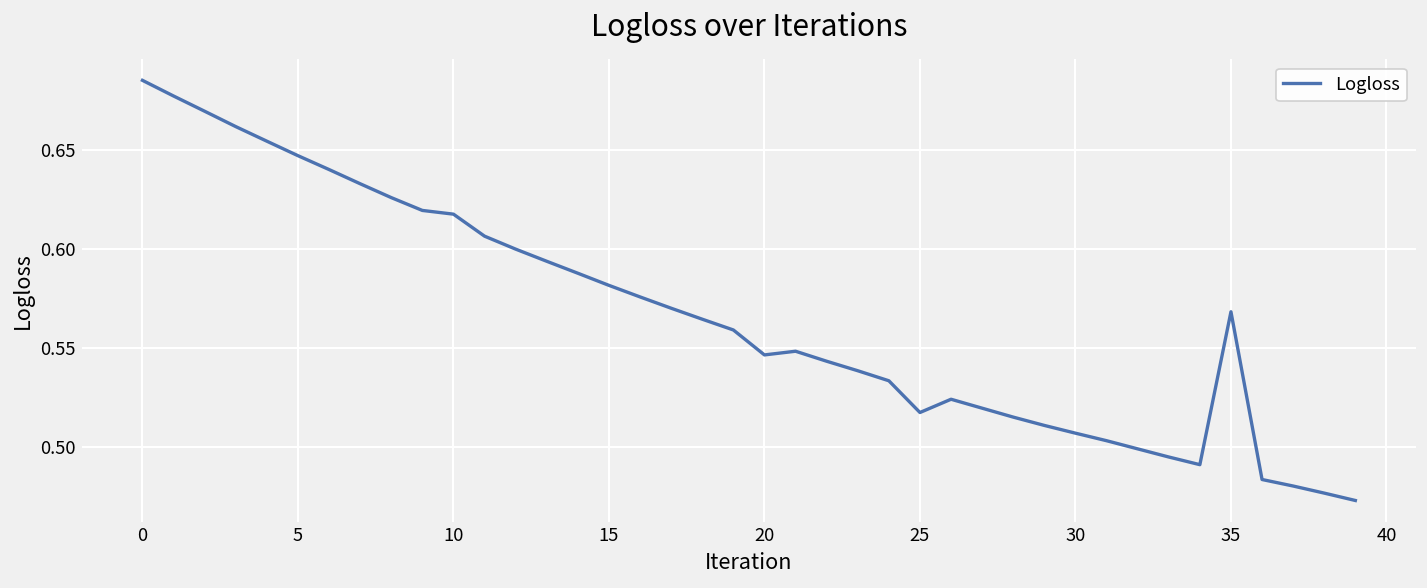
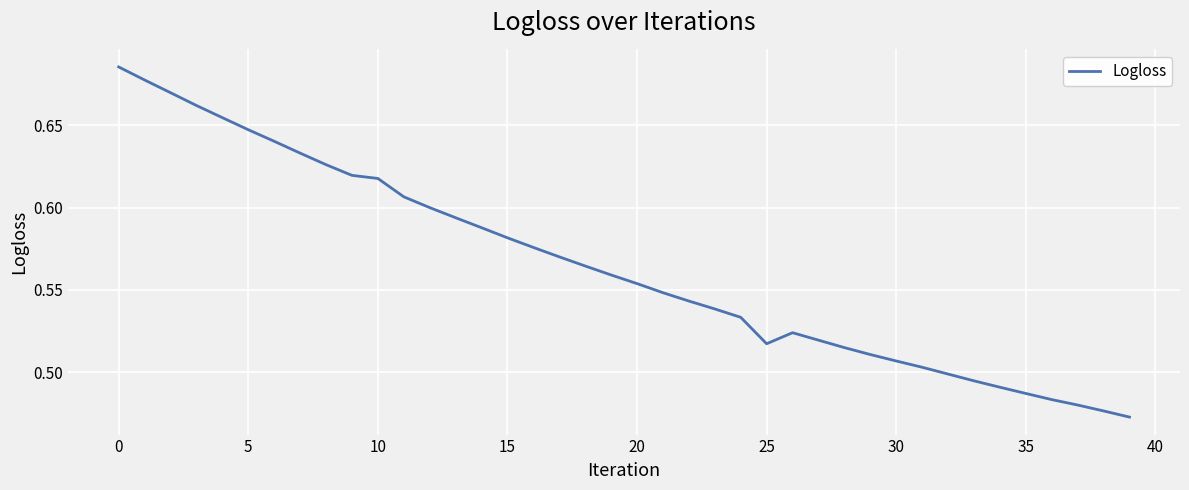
20: 0.546 -> 0.554
35: 0.568 -> 0.487
